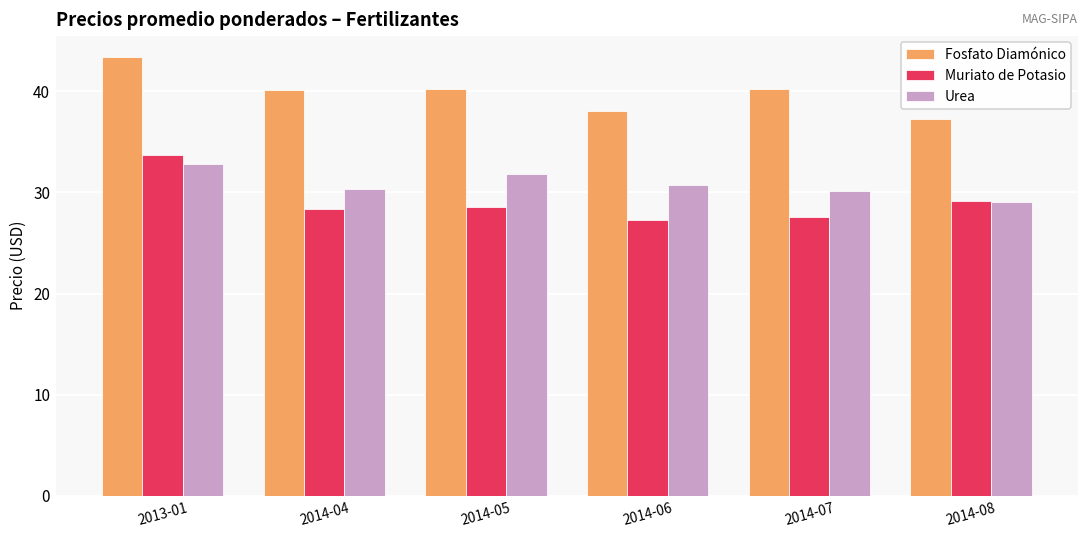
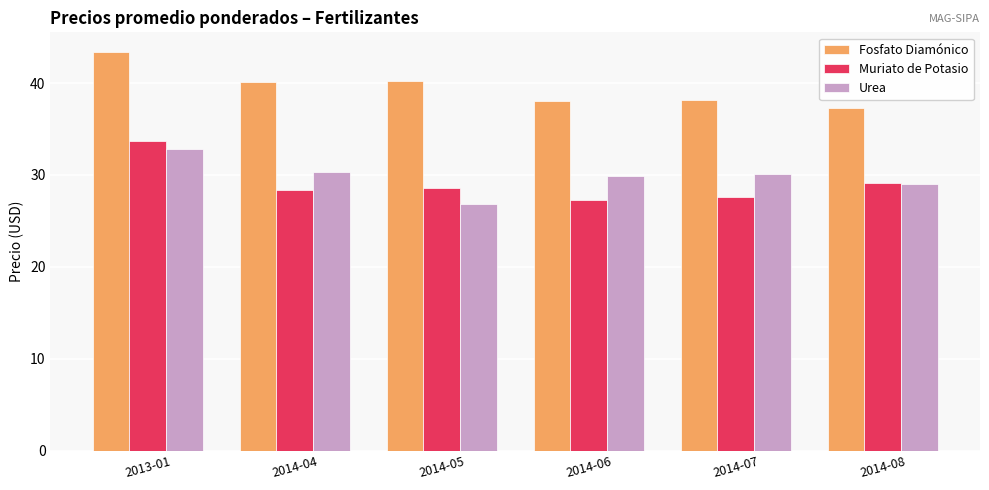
Urea, 2014-05: 32 -> 27
Urea, 2014-06: 31 -> 30
Fosfato Diamónico, 2014-07: 40 -> 38
